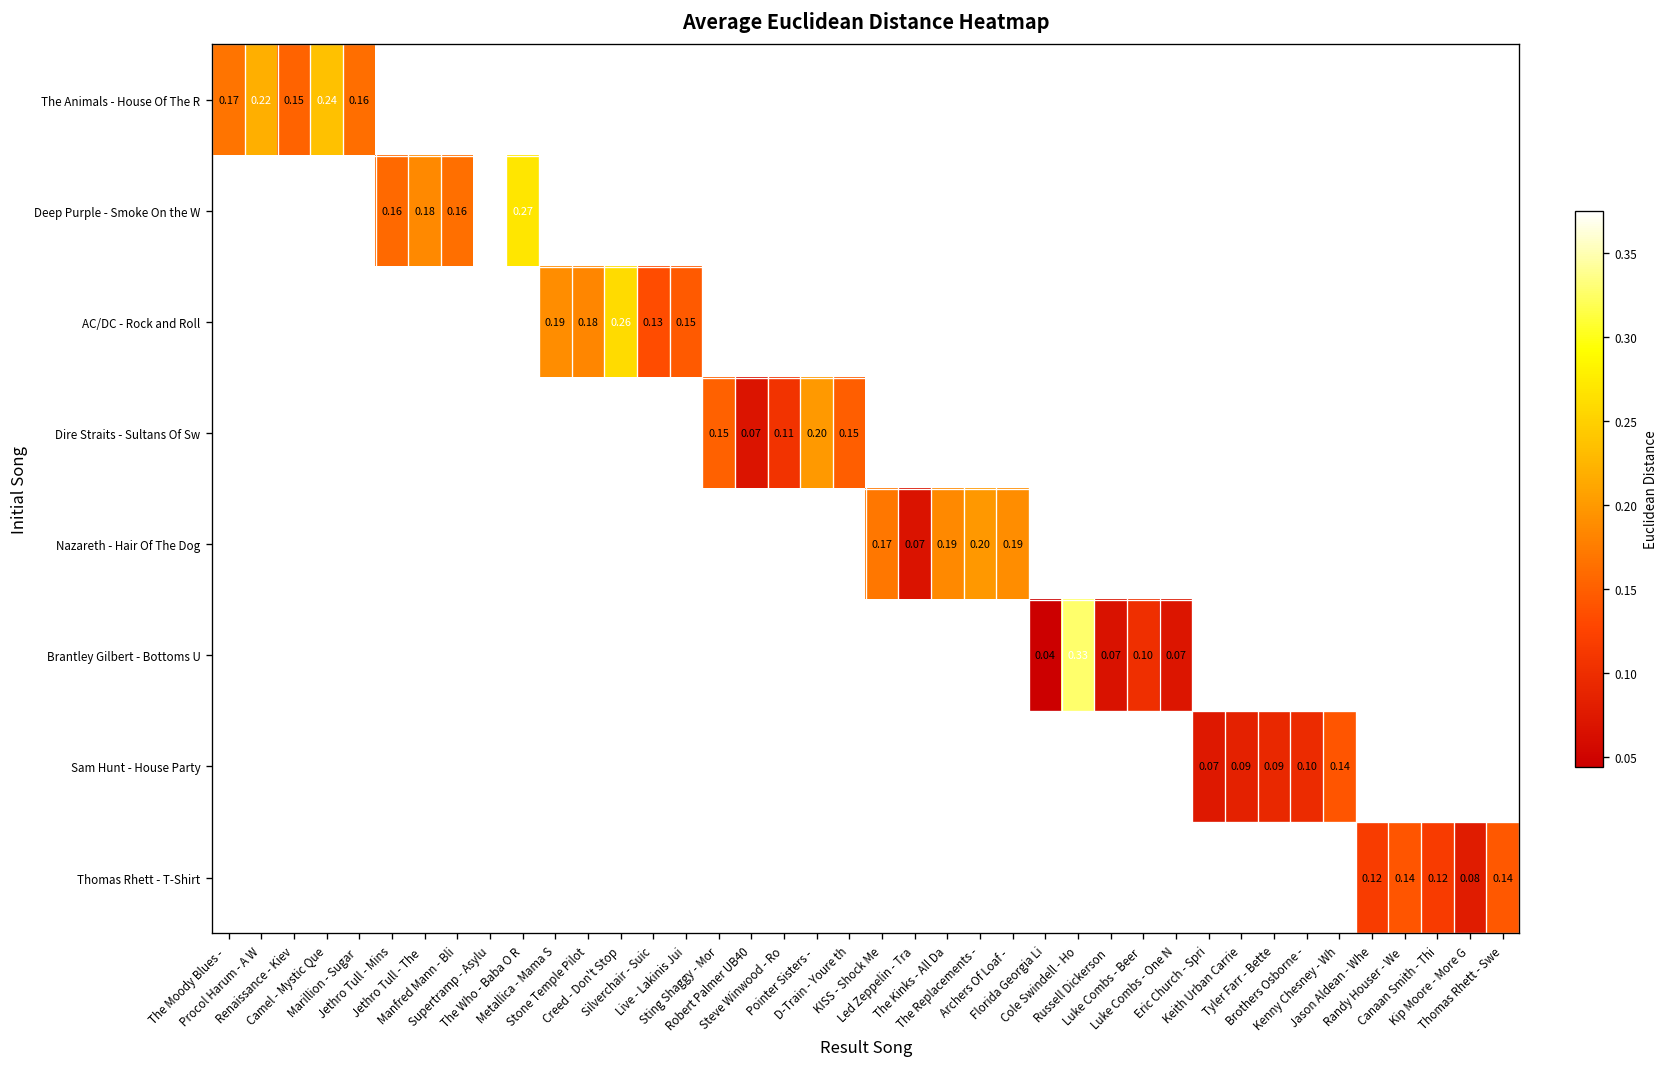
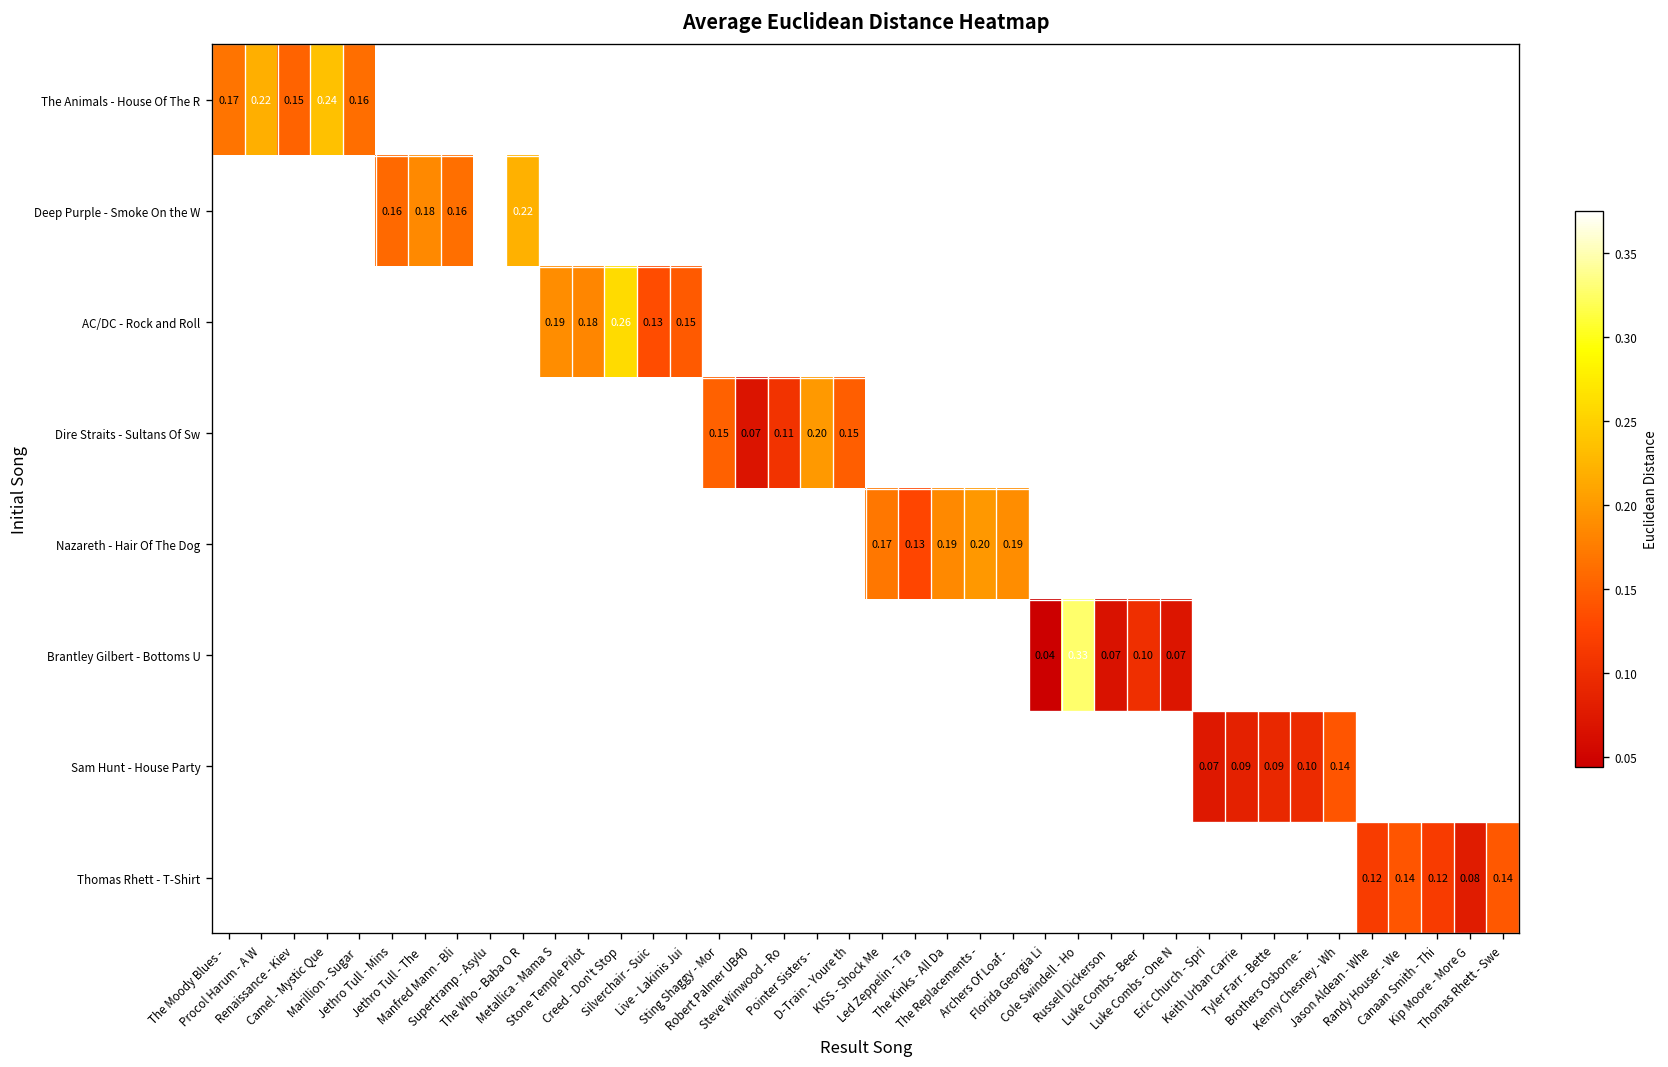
Deep Purple - Smoke On the W, The Who - Baba O R: 0.27 -> 0.22
Nazareth - Hair Of The Dog, Led Zeppelin - Tra: 0.07 -> 0.13
